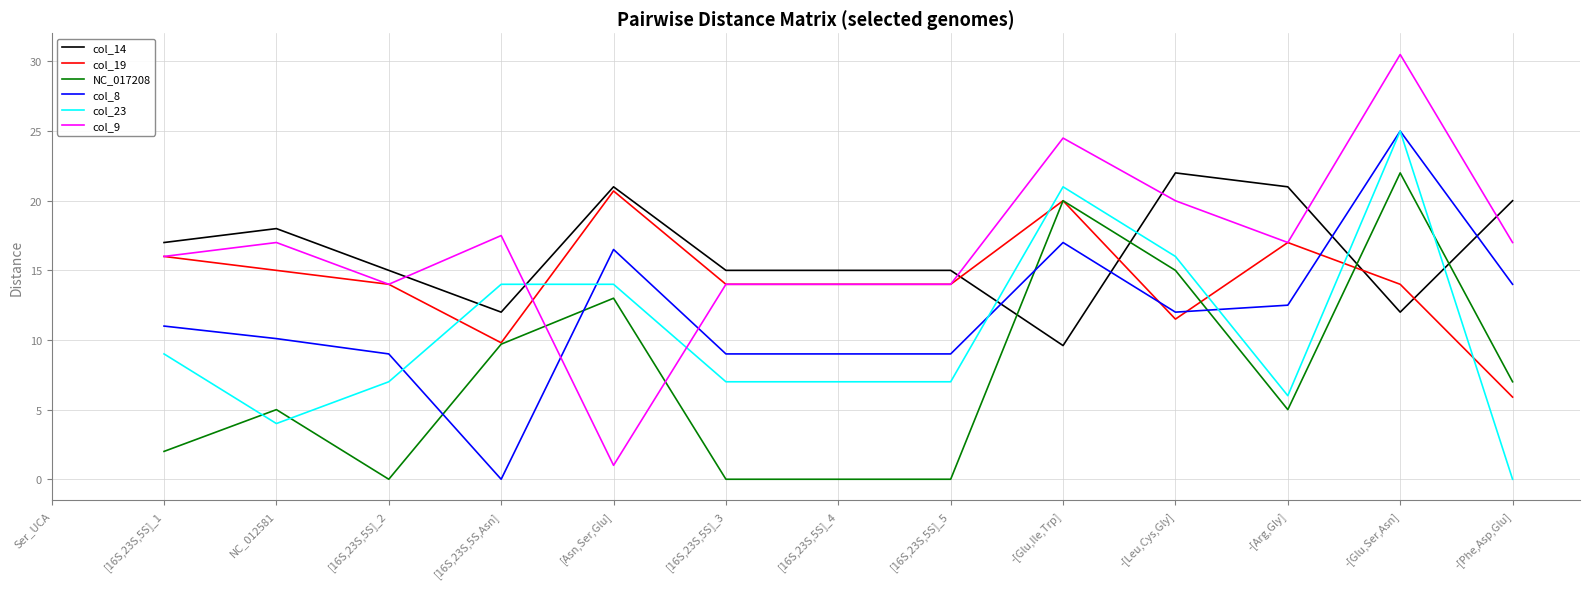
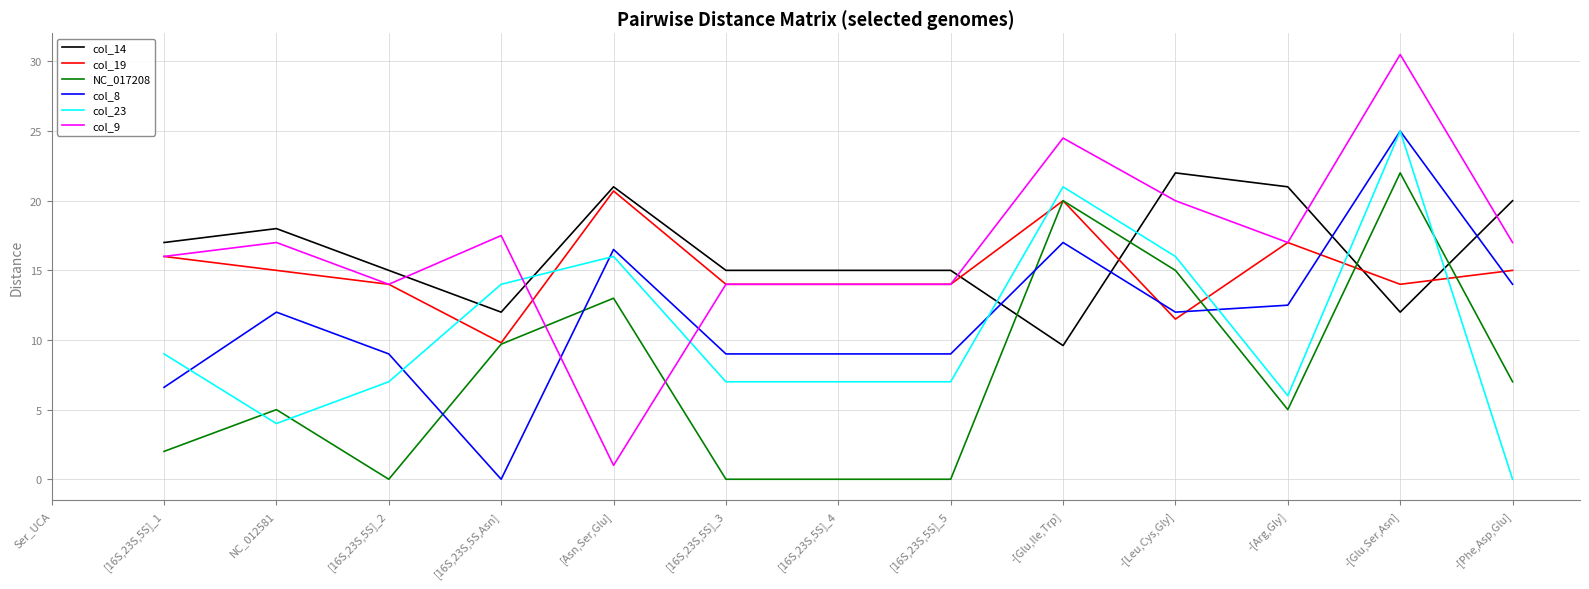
col_8, [16S,23S,5S]_1: 11.0 -> 6.6
col_8, NC_012581: 10.1 -> 12.0
col_23, [Asn,Ser,Glu]: 14 -> 16
col_19, -[Phe,Asp,Glu]: 5.9 -> 15.0
